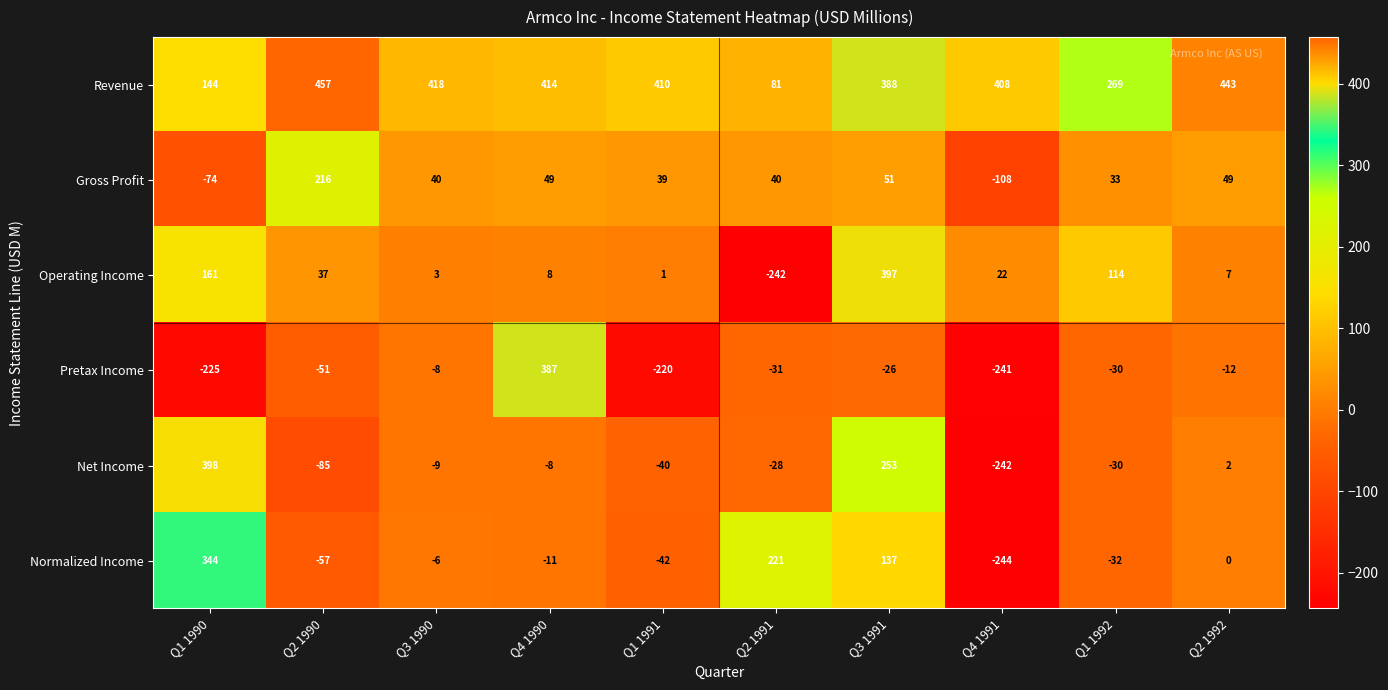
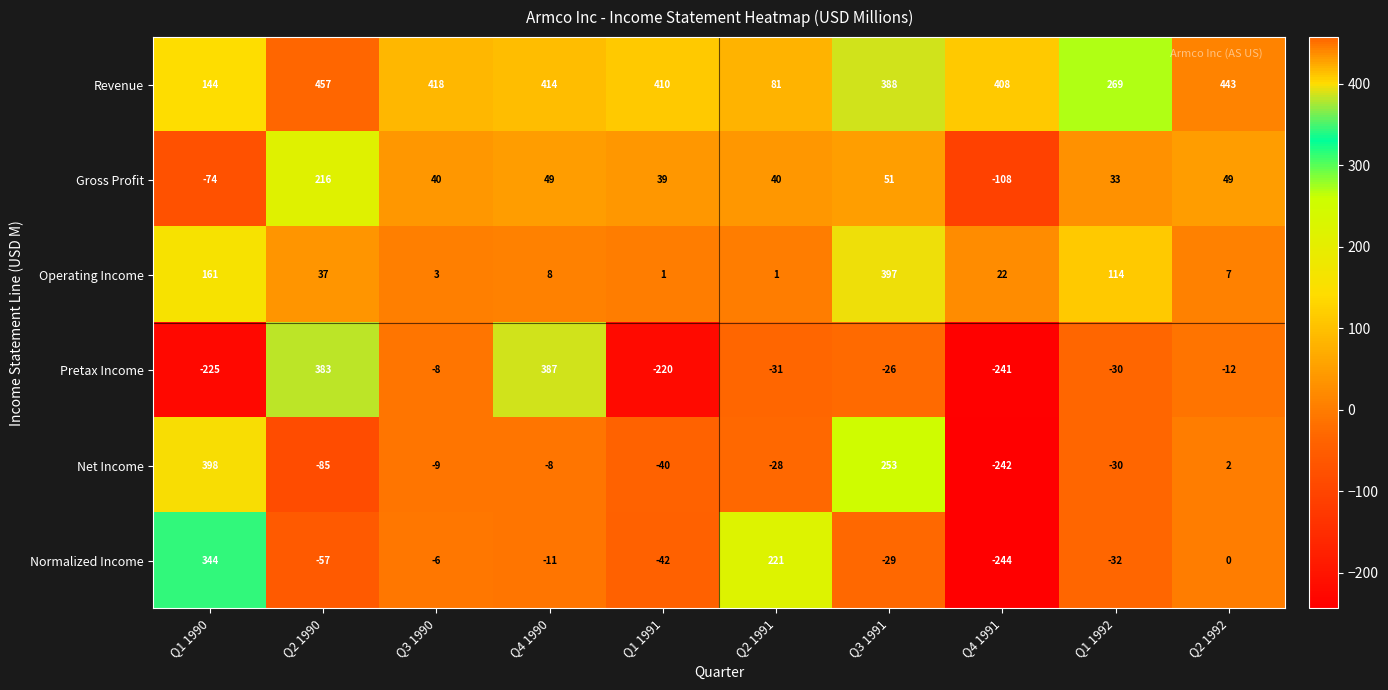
Operating Income, Q2 1991: -242 -> 1
Pretax Income, Q2 1990: -51 -> 383
Normalized Income, Q3 1991: 137 -> -29
